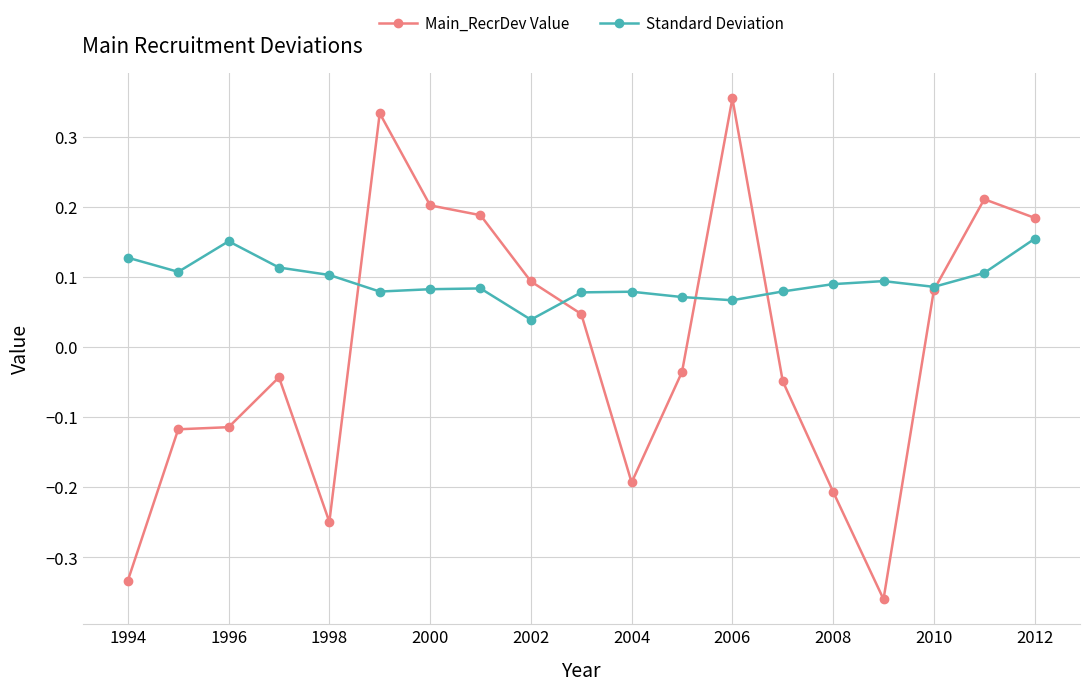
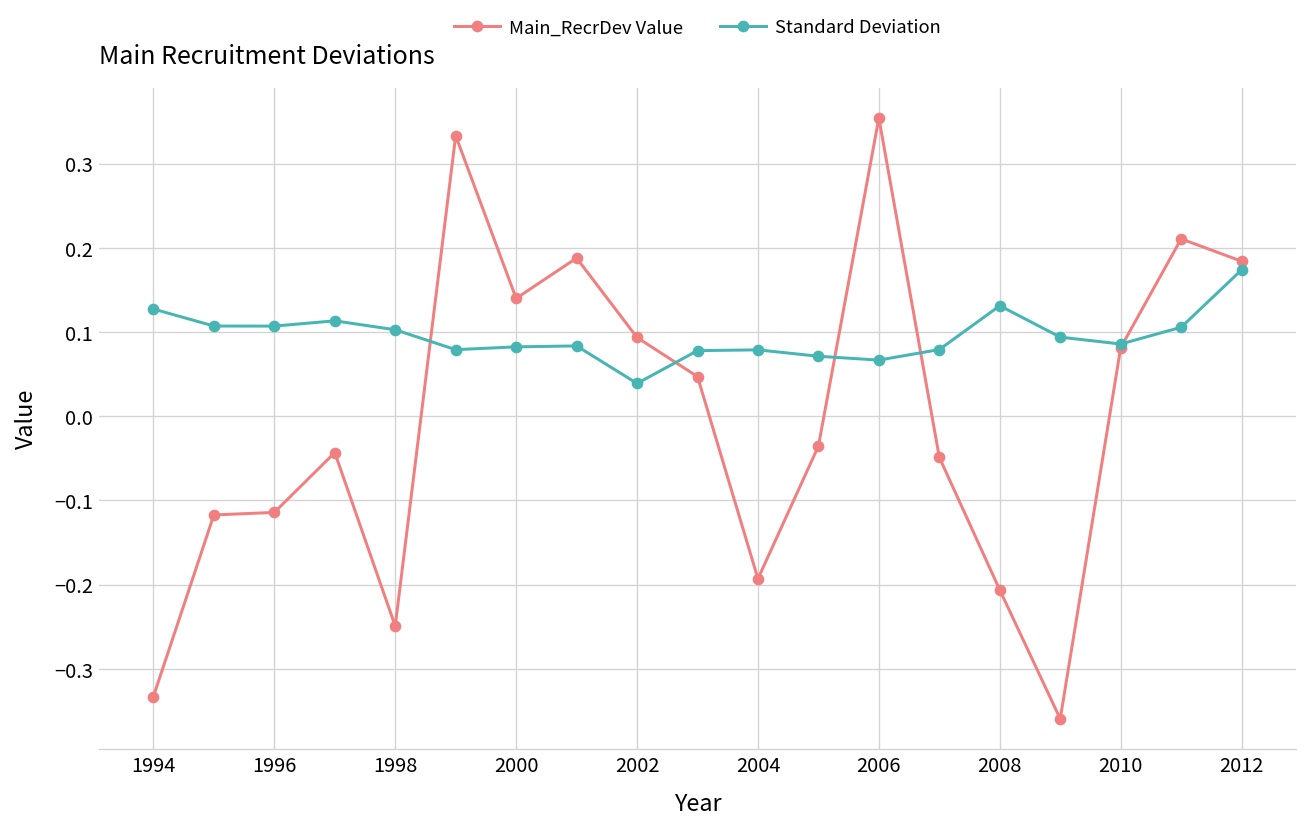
Standard Deviation, 1996: 0.15 -> 0.11
Main_RecrDev Value, 2000: 0.20 -> 0.14
Standard Deviation, 2008: 0.09 -> 0.13
Standard Deviation, 2012: 0.15 -> 0.17
